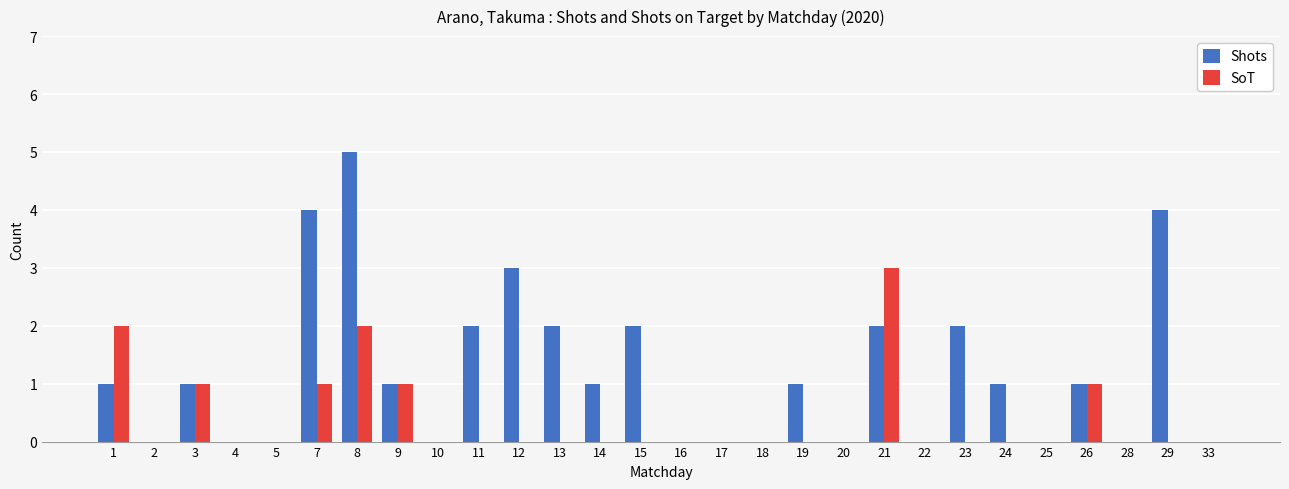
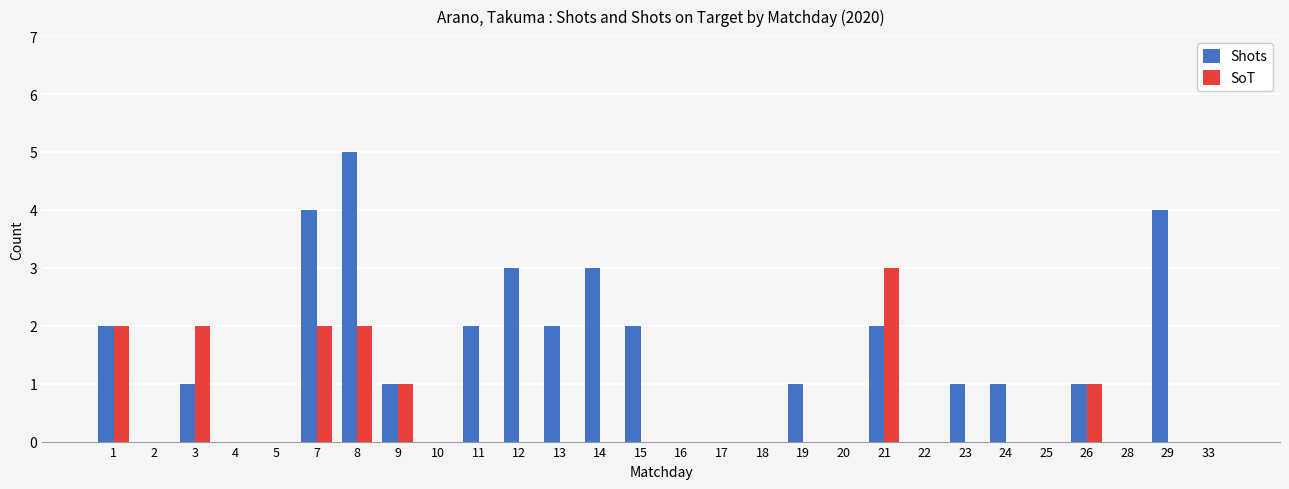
Shots, 1: 1 -> 2
SoT, 3: 1 -> 2
SoT, 7: 1 -> 2
Shots, 14: 1 -> 3
Shots, 23: 2 -> 1
